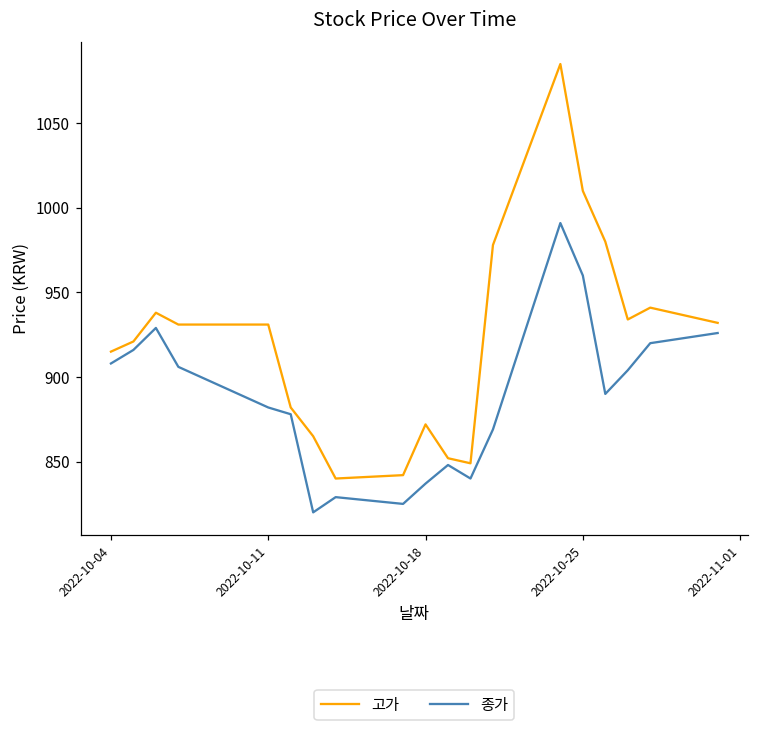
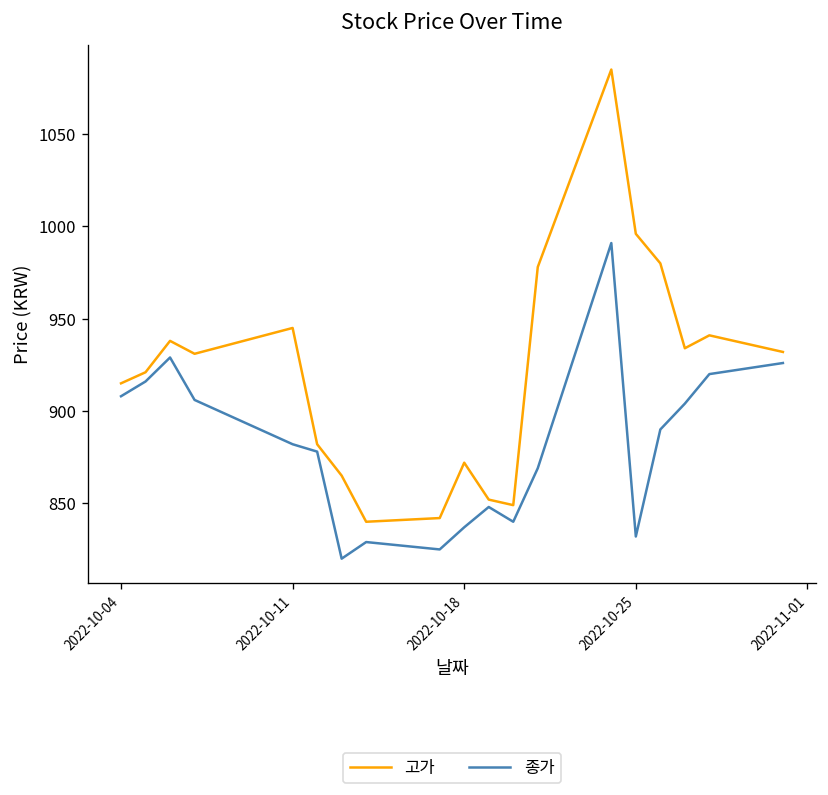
고가, 2022-10-11: 931 -> 945
고가, 2022-10-25: 1010 -> 996
종가, 2022-10-25: 960 -> 832
